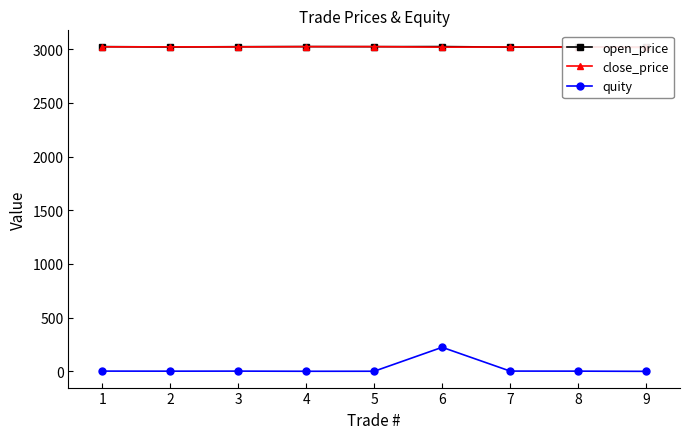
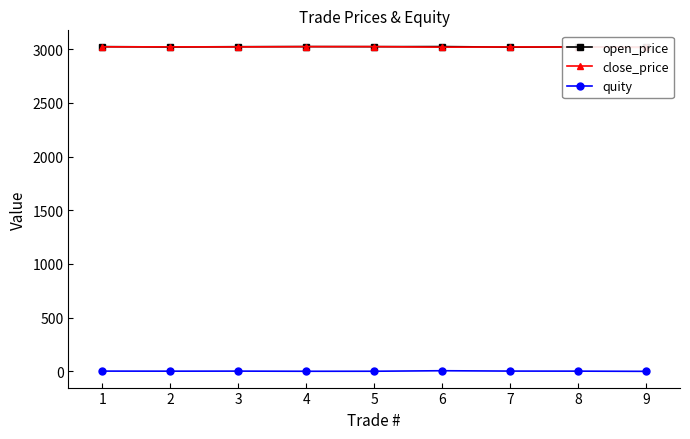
quity, 6: 220 -> 10
